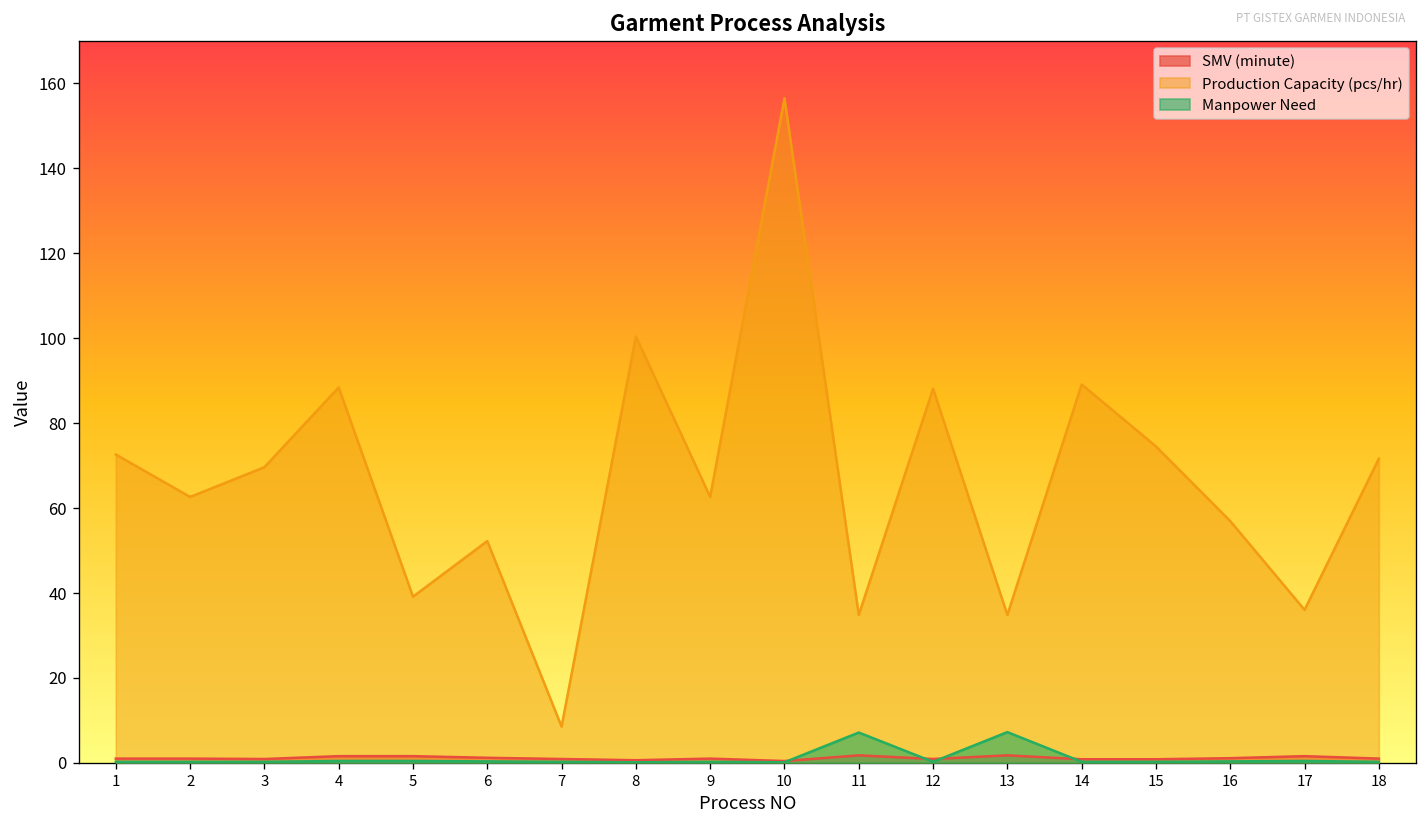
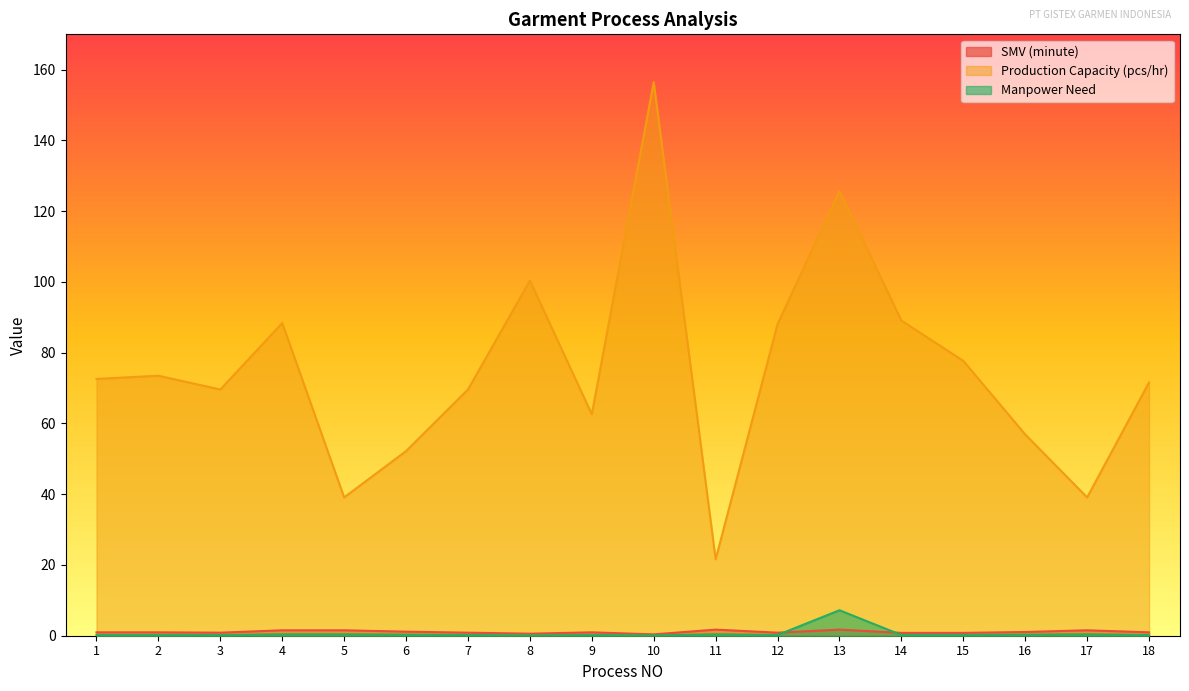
Production Capacity (pcs/hr), 2: 63 -> 74
Production Capacity (pcs/hr), 7: 9 -> 70
Production Capacity (pcs/hr), 11: 35 -> 22
Manpower Need, 11: 7 -> 0
Production Capacity (pcs/hr), 13: 35 -> 126
Production Capacity (pcs/hr), 15: 75 -> 78
Production Capacity (pcs/hr), 17: 36 -> 39
